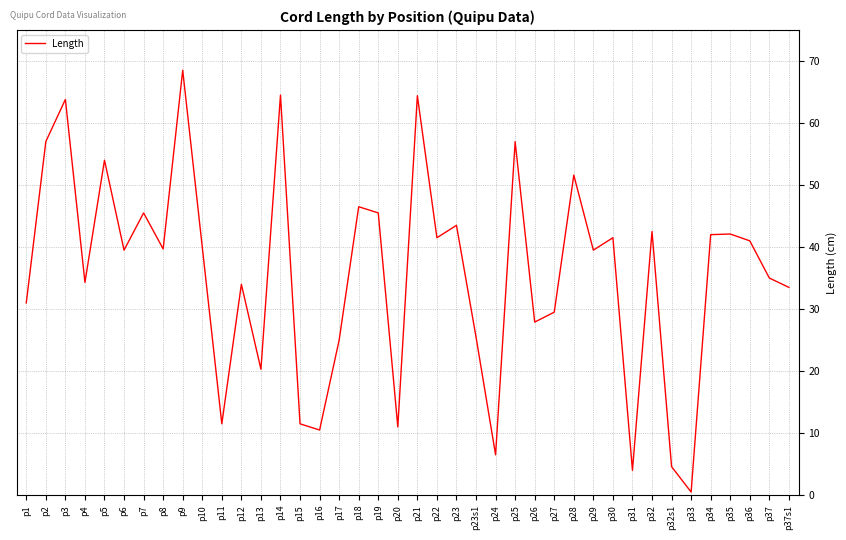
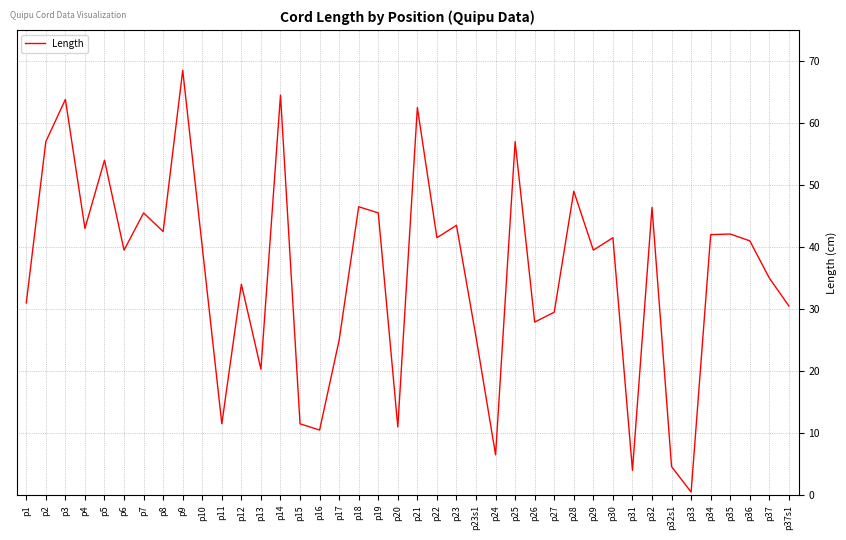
p4: 34 -> 43
p8: 40 -> 43
p21: 64 -> 63
p28: 52 -> 49
p32: 43 -> 46
p37s1: 34 -> 31
